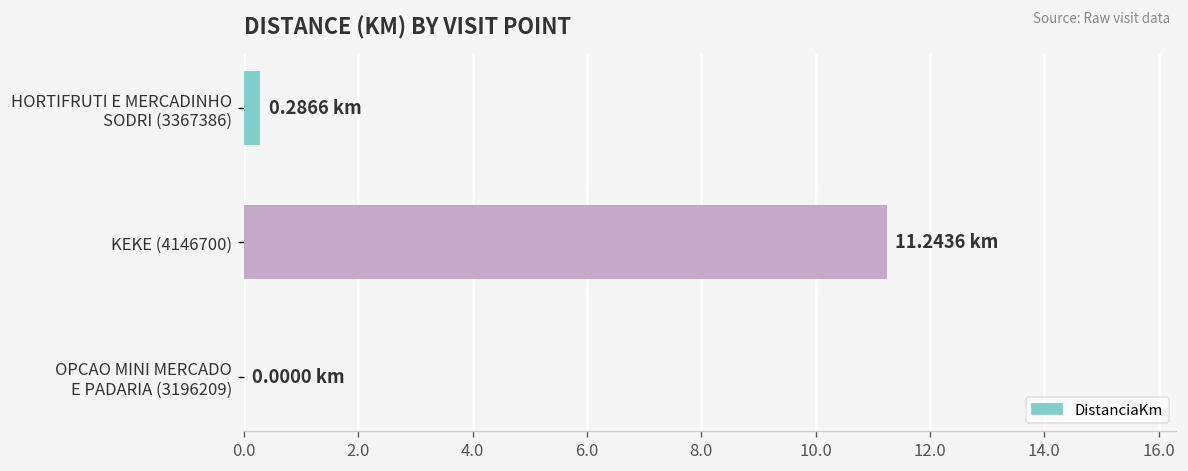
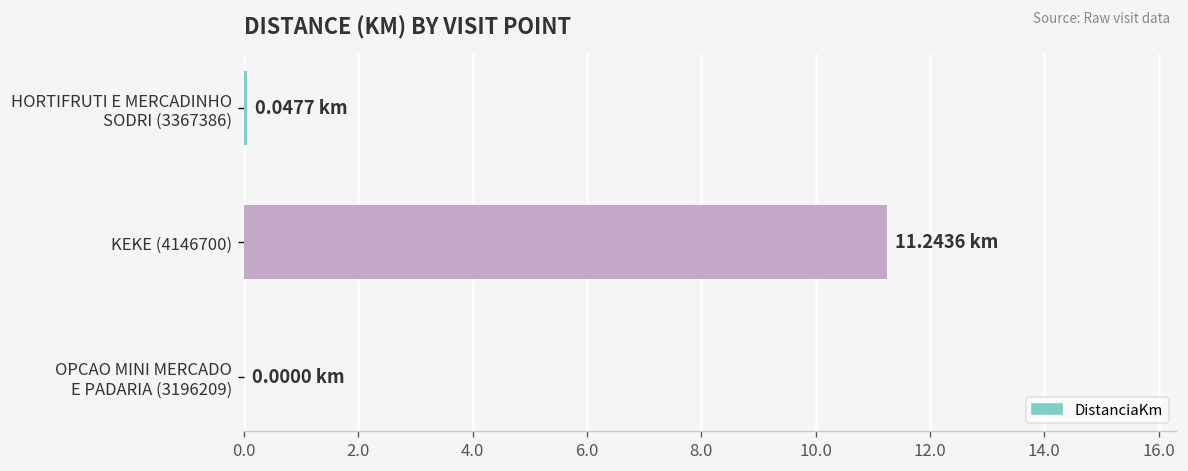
HORTIFRUTI E MERCADINHO SODRI (3367386): 0.2866 -> 0.0477
